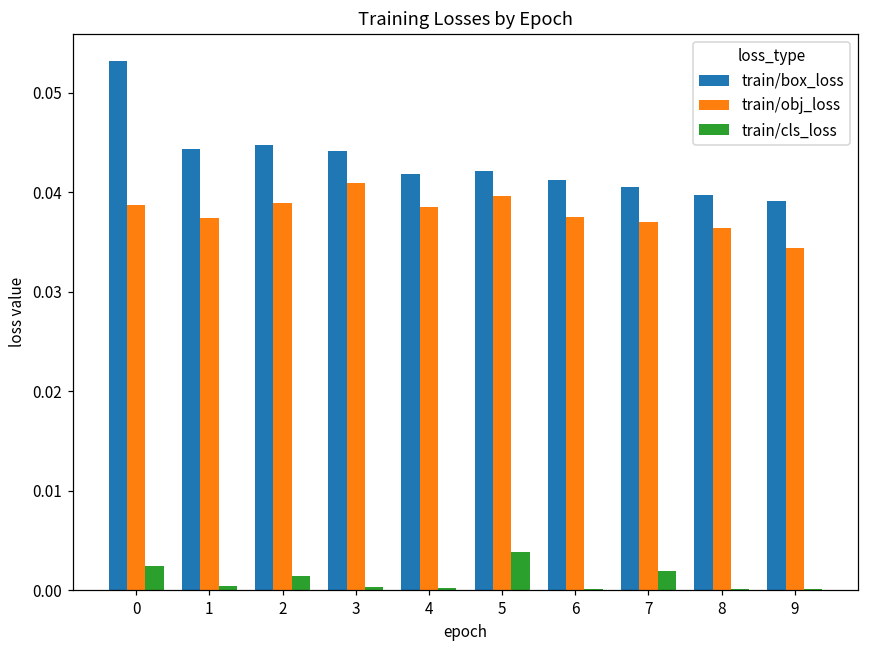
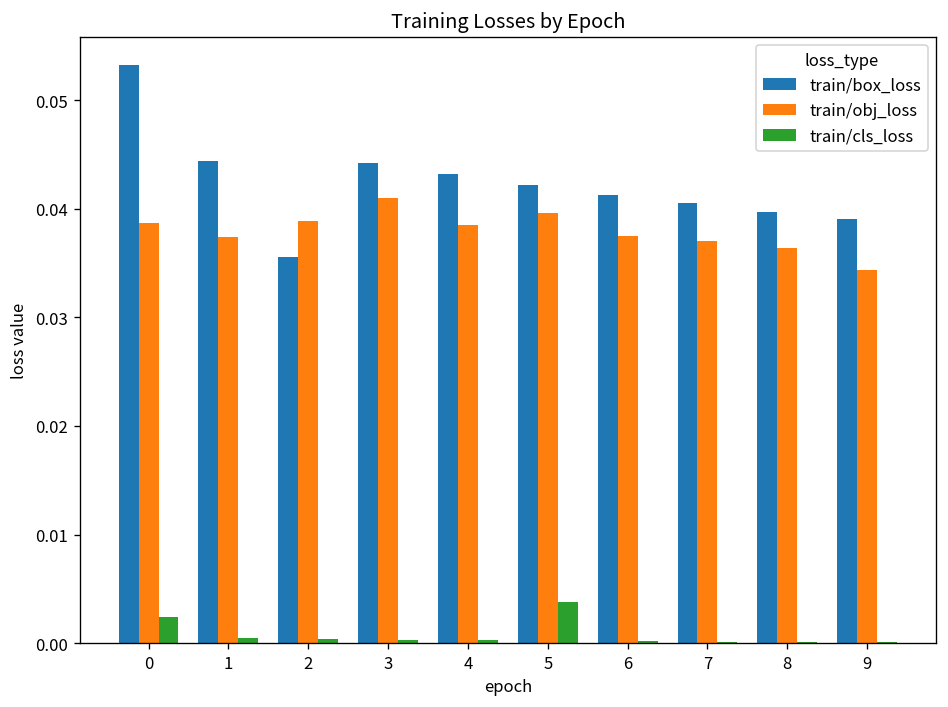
train/box_loss, 2: 0.045 -> 0.036
train/cls_loss, 2: 0.001 -> 0.000
train/box_loss, 4: 0.042 -> 0.043
train/cls_loss, 7: 0.002 -> 0.000
